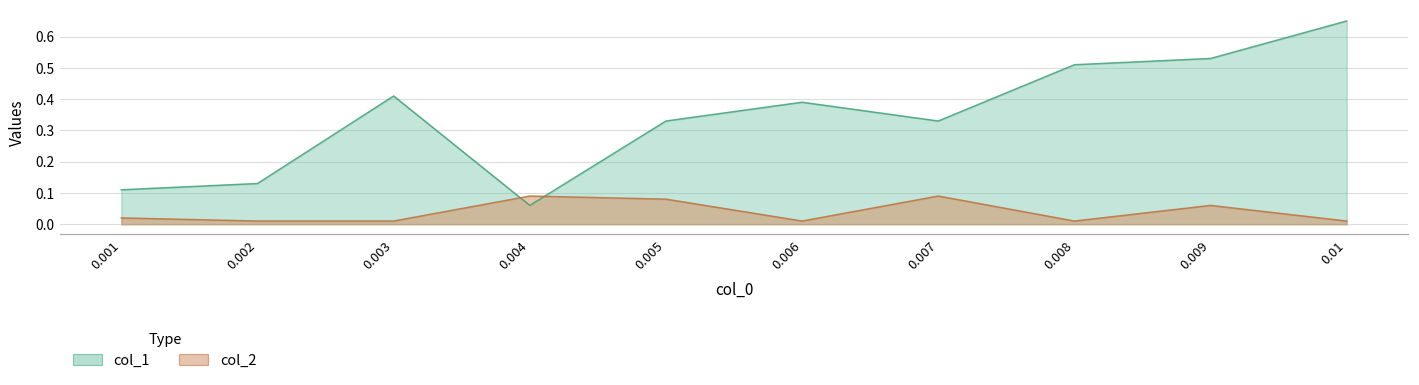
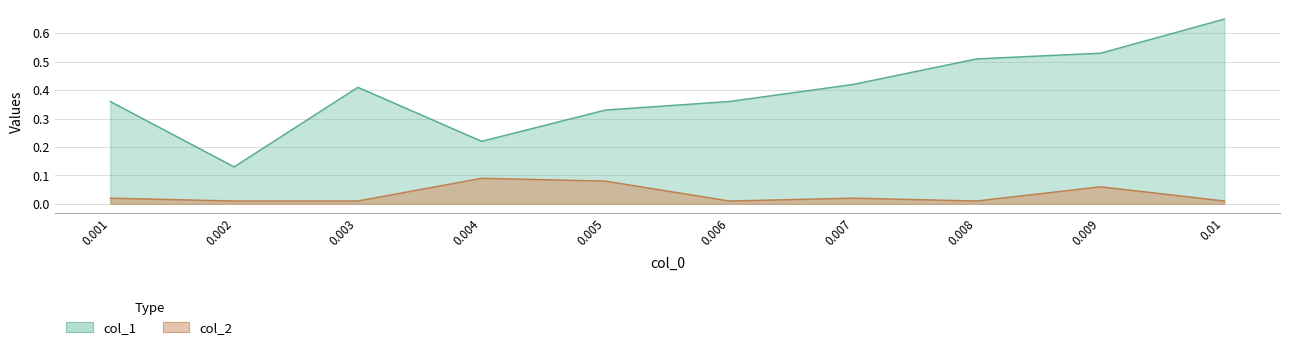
col_1, 0.001: 0.11 -> 0.36
col_1, 0.004: 0.06 -> 0.22
col_1, 0.006: 0.39 -> 0.36
col_1, 0.007: 0.33 -> 0.42
col_2, 0.007: 0.09 -> 0.02
